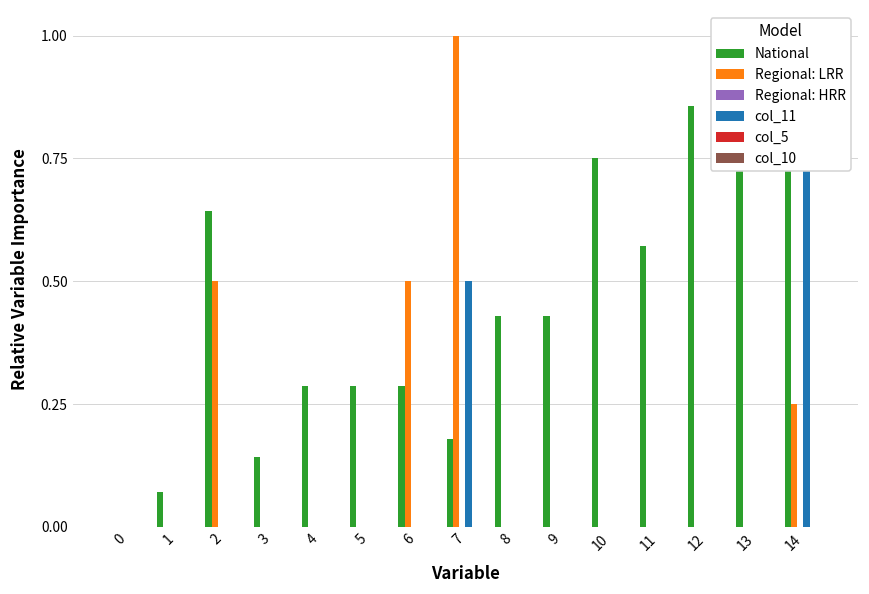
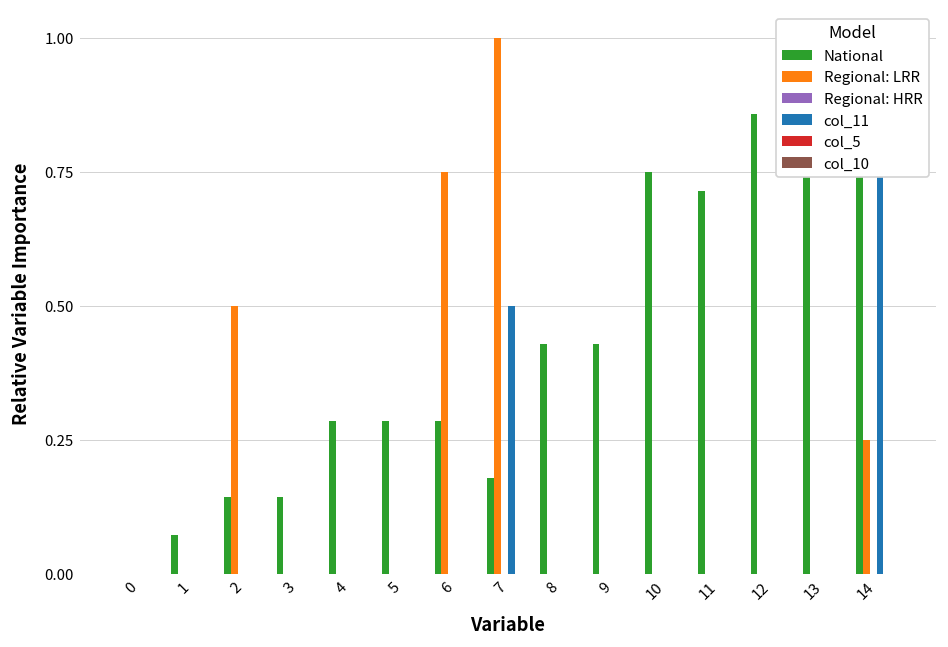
National, 2: 0.64 -> 0.14
Regional: LRR, 6: 0.50 -> 0.75
National, 11: 0.57 -> 0.71
